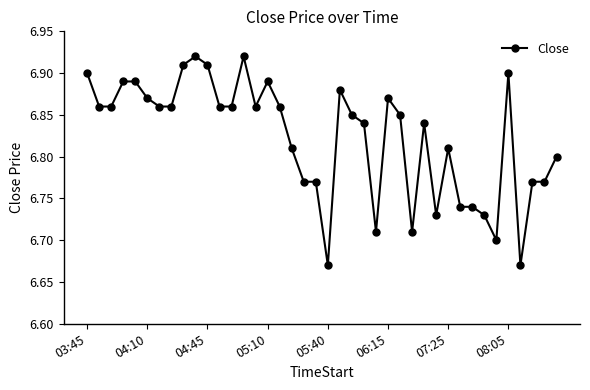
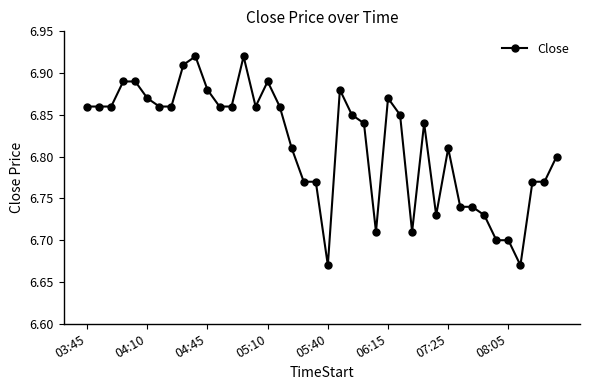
03:45: 6.90 -> 6.86
04:45: 6.91 -> 6.88
08:05: 6.9 -> 6.7
